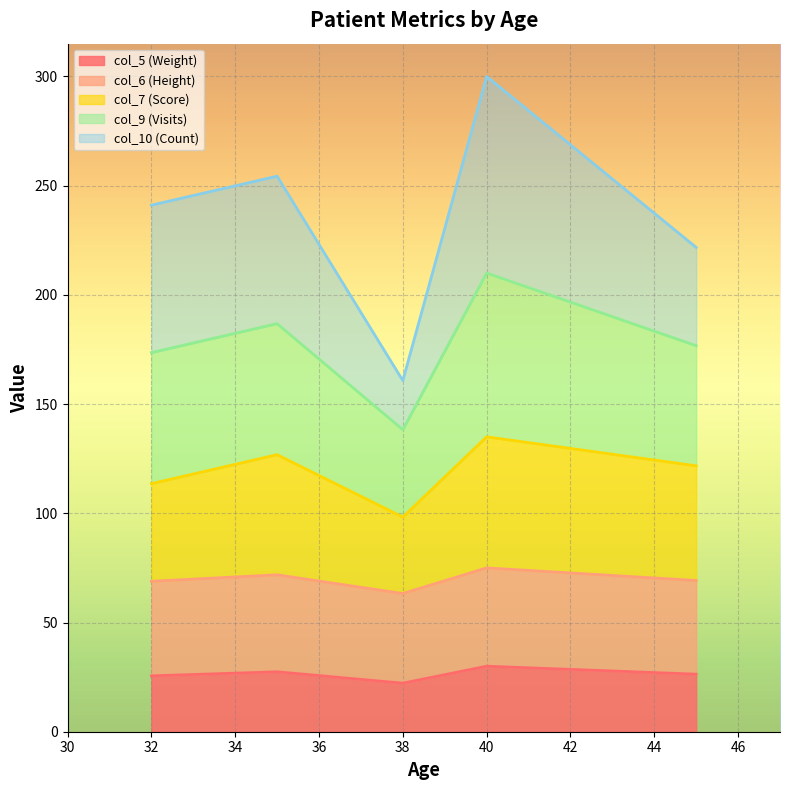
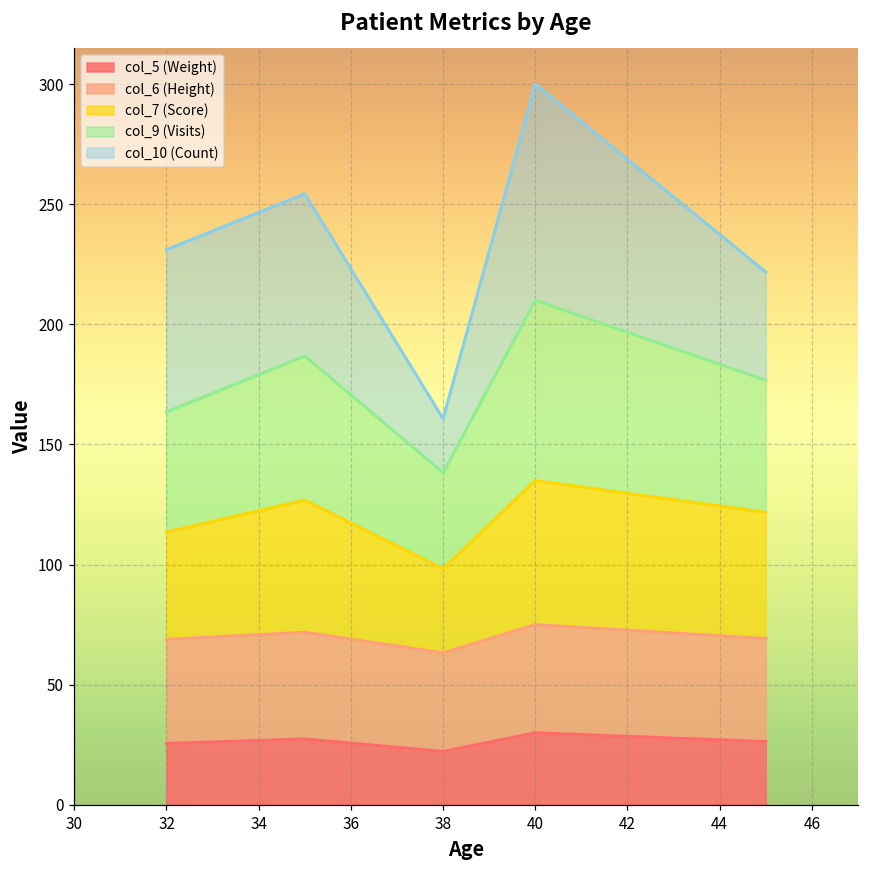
col_9 (Visits), 32: 60 -> 50
